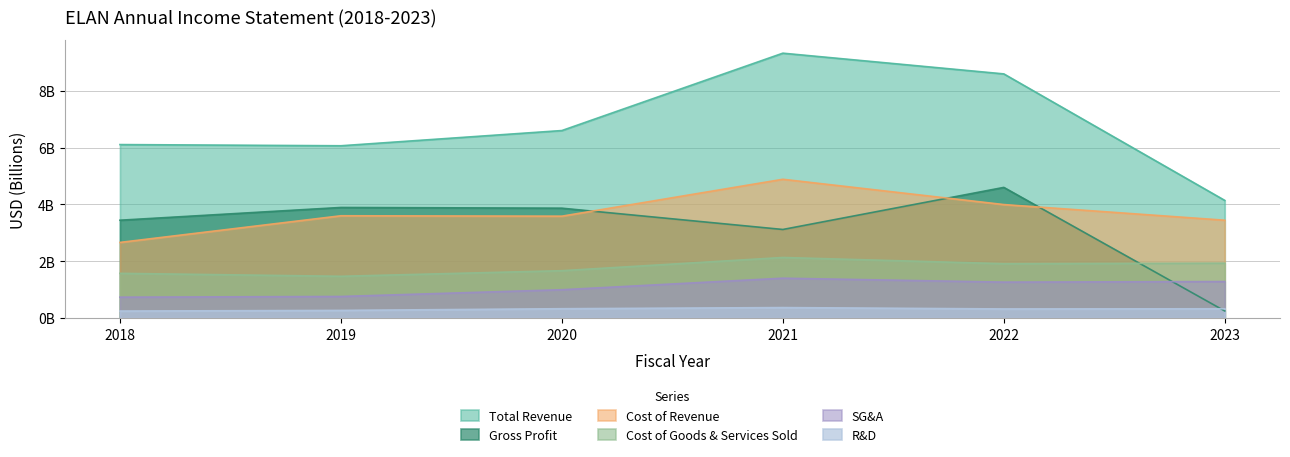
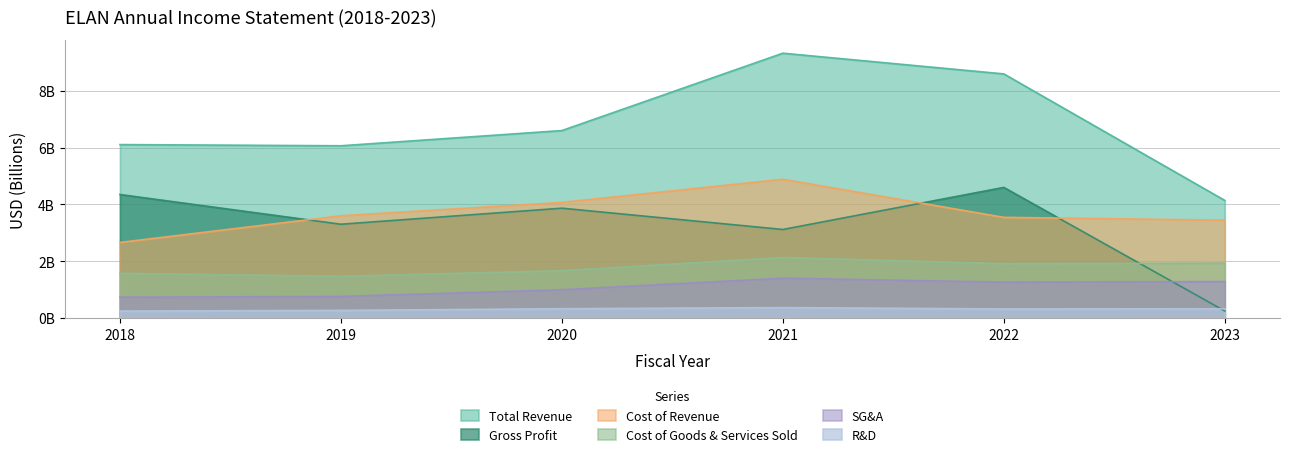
Gross Profit, 2018: 3400000000 -> 4300000000
Gross Profit, 2019: 3900000000 -> 3300000000
Cost of Revenue, 2020: 3600000000 -> 4100000000
Cost of Revenue, 2022: 4000000000 -> 3500000000
